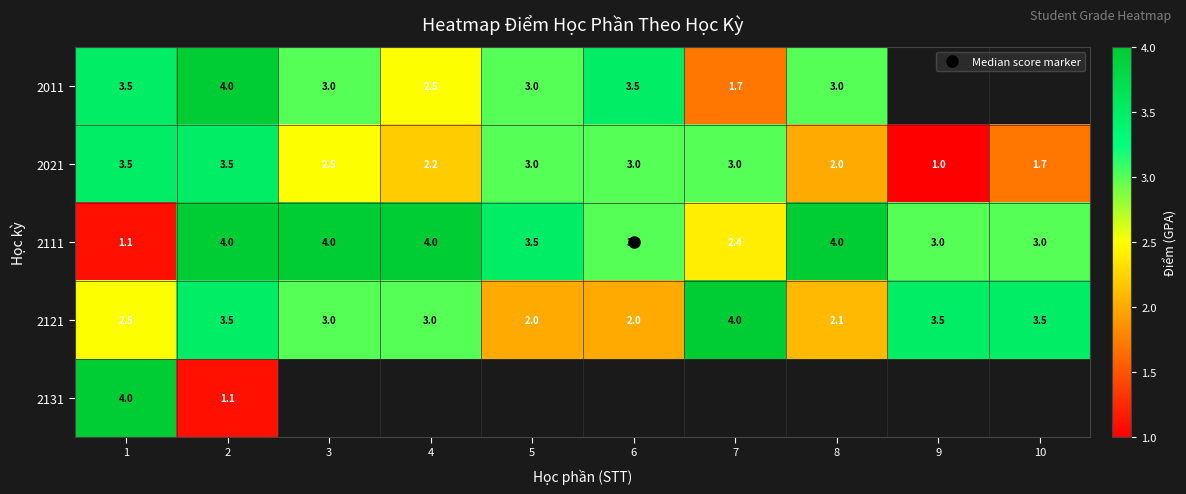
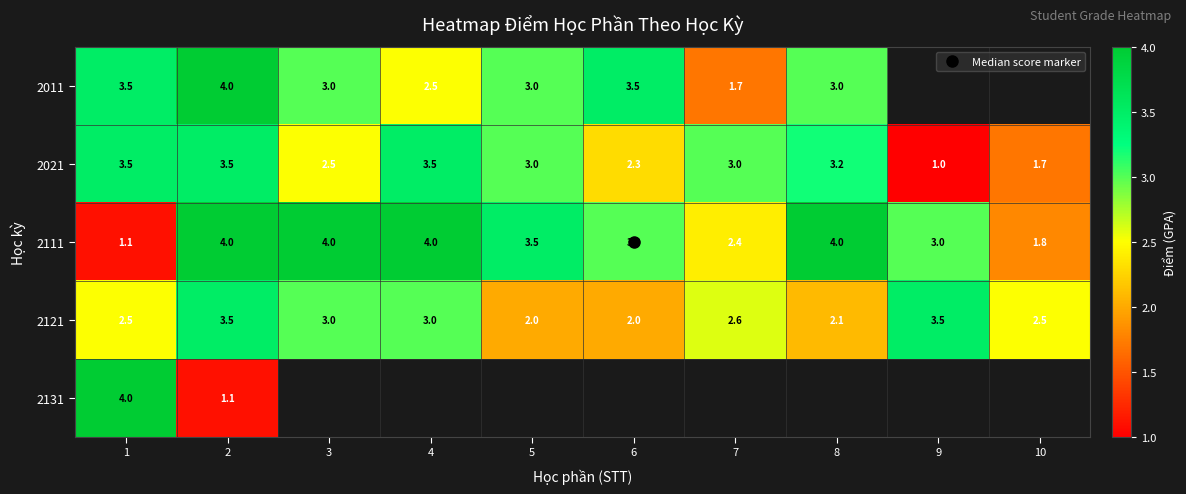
2021, 4: 2.2 -> 3.5
2021, 6: 3.0 -> 2.3
2021, 8: 2.0 -> 3.2
2111, 10: 3.0 -> 1.8
2121, 7: 4.0 -> 2.6
2121, 10: 3.5 -> 2.5
